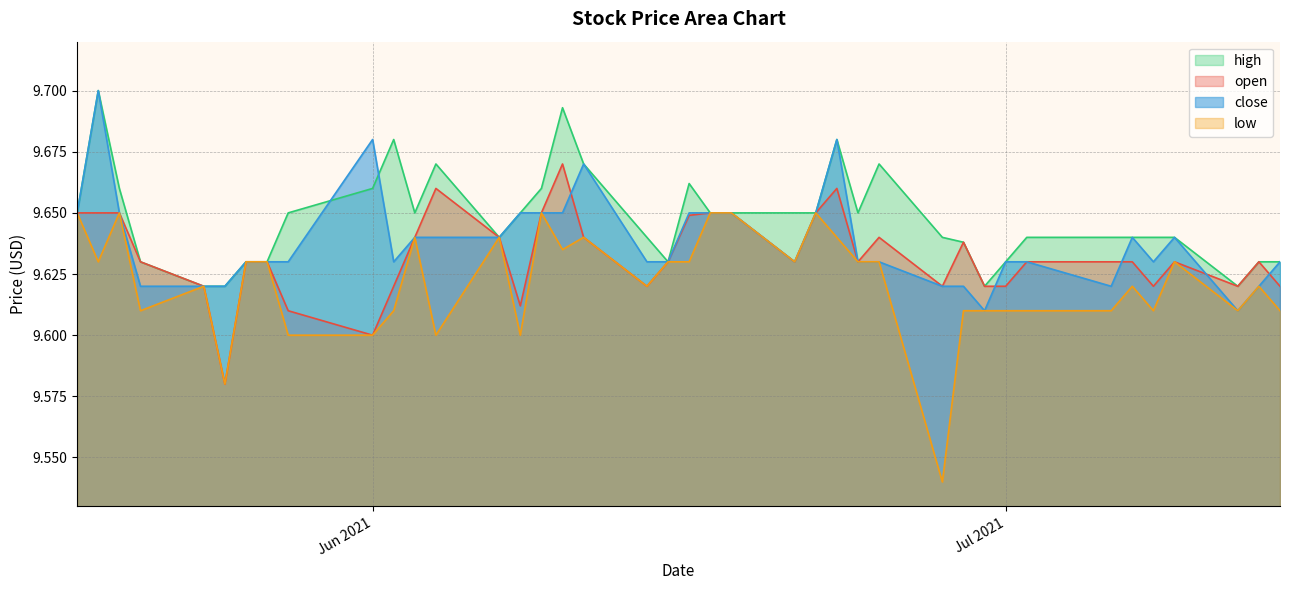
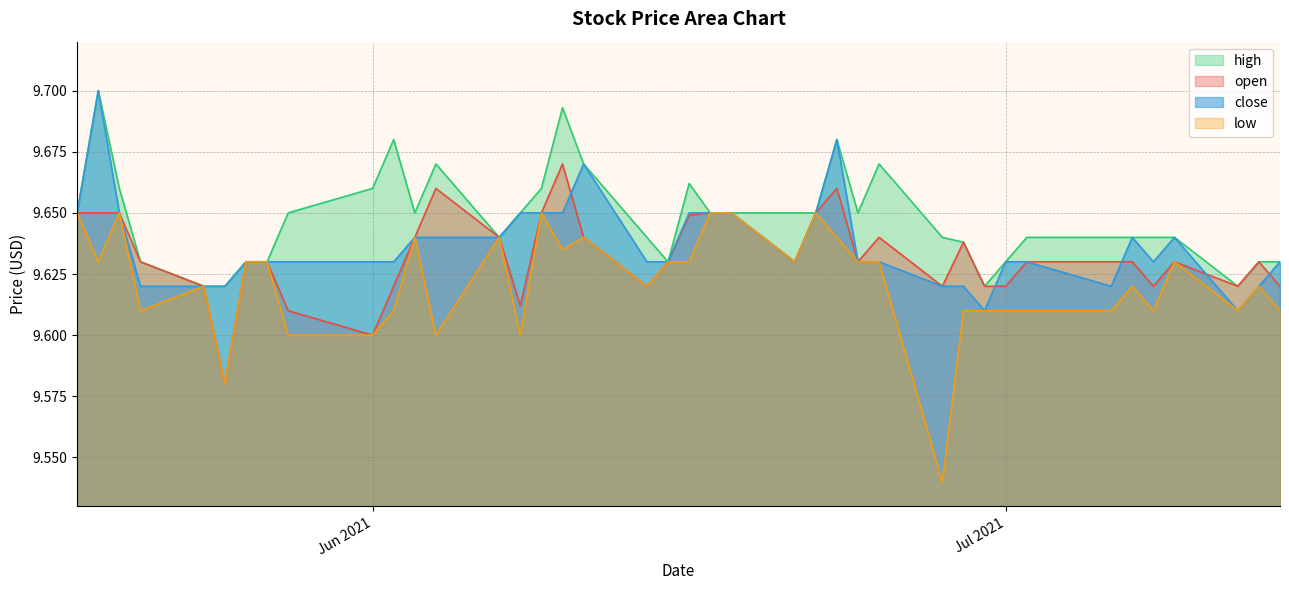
close, Jun 2021: 9.68 -> 9.63
